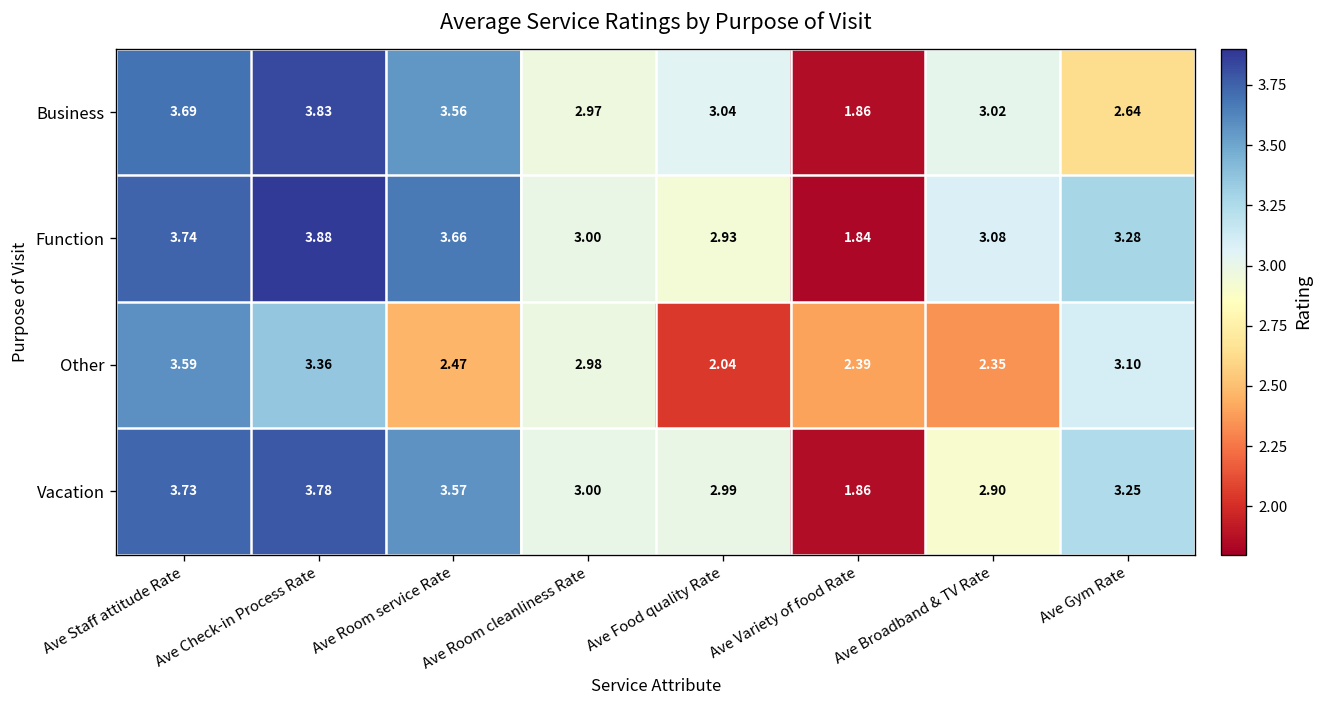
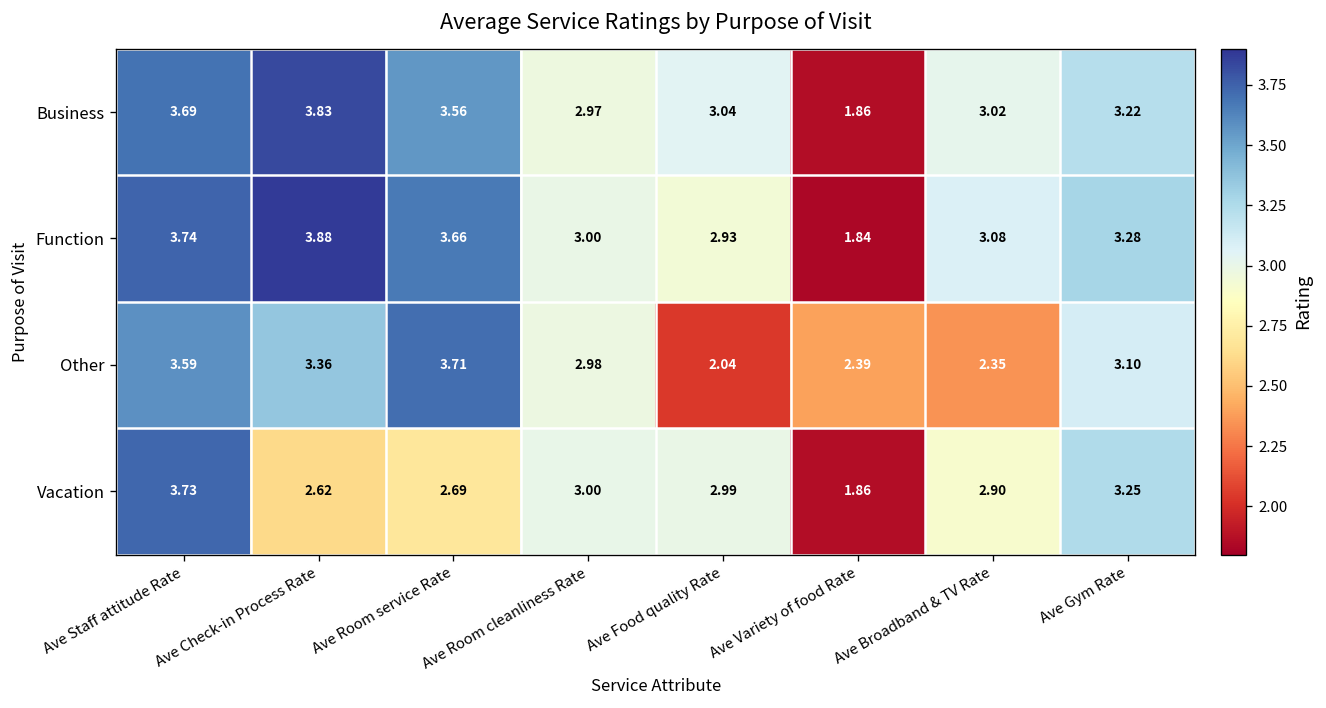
Business, Ave Gym Rate: 2.64 -> 3.22
Other, Ave Room service Rate: 2.47 -> 3.71
Vacation, Ave Check-in Process Rate: 3.78 -> 2.62
Vacation, Ave Room service Rate: 3.57 -> 2.69
